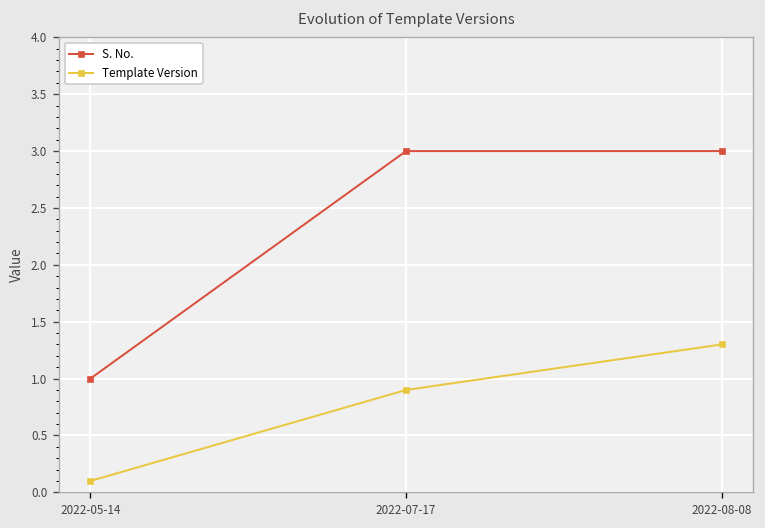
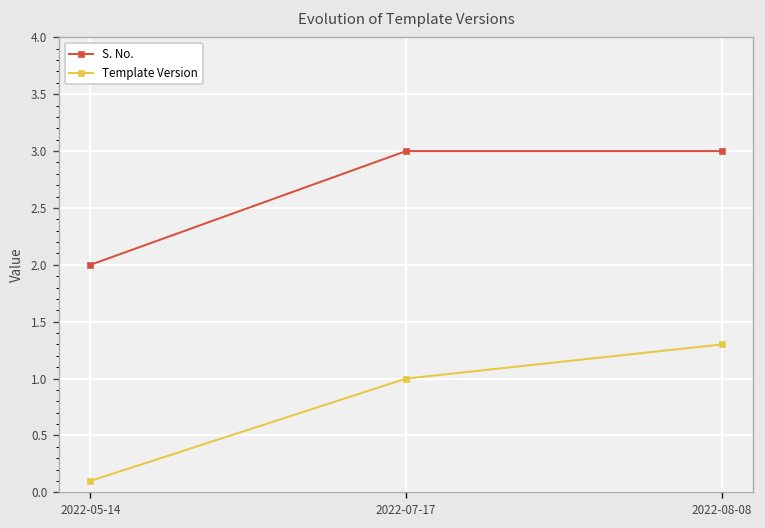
S. No., 2022-05-14: 1 -> 2
Template Version, 2022-07-17: 0.9 -> 1.0
